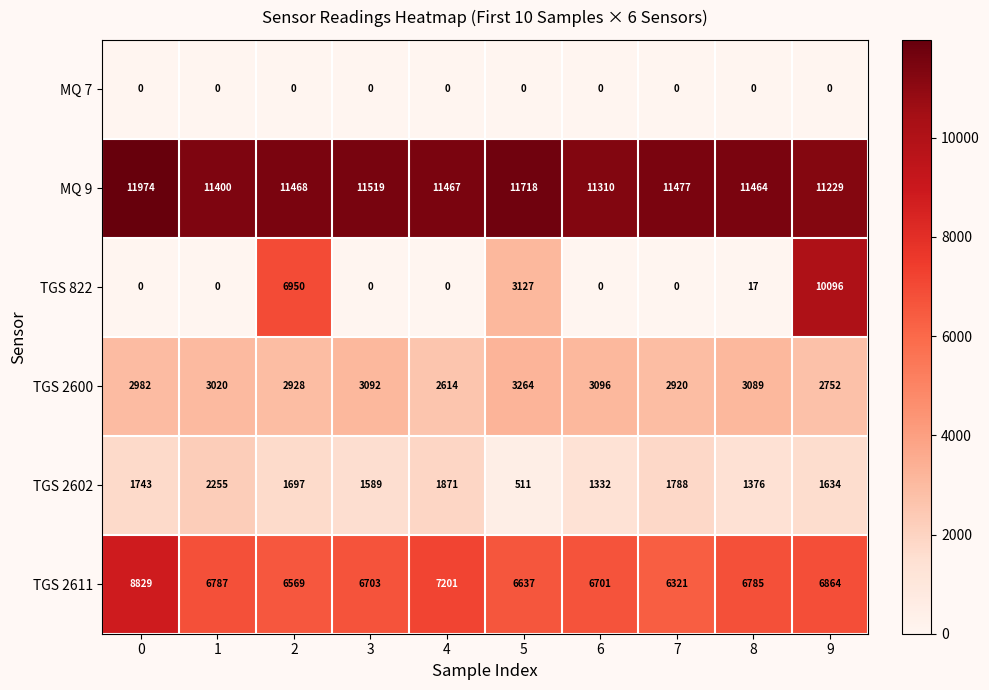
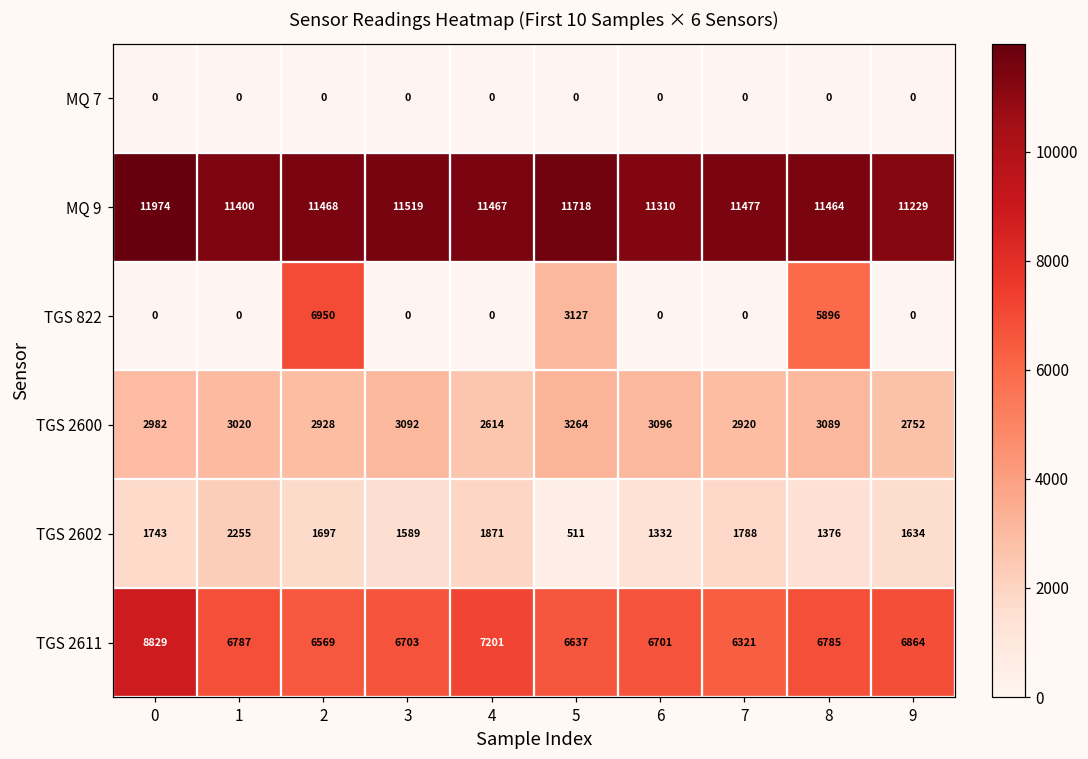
TGS 822, 8: 17 -> 5896
TGS 822, 9: 10096 -> 0
